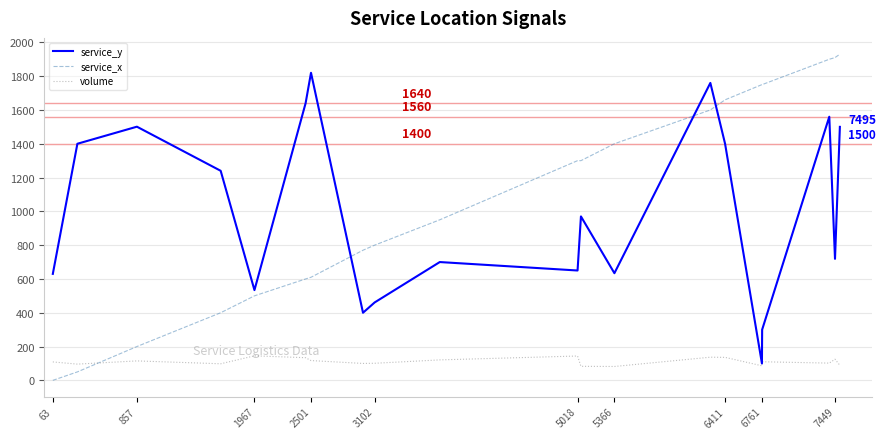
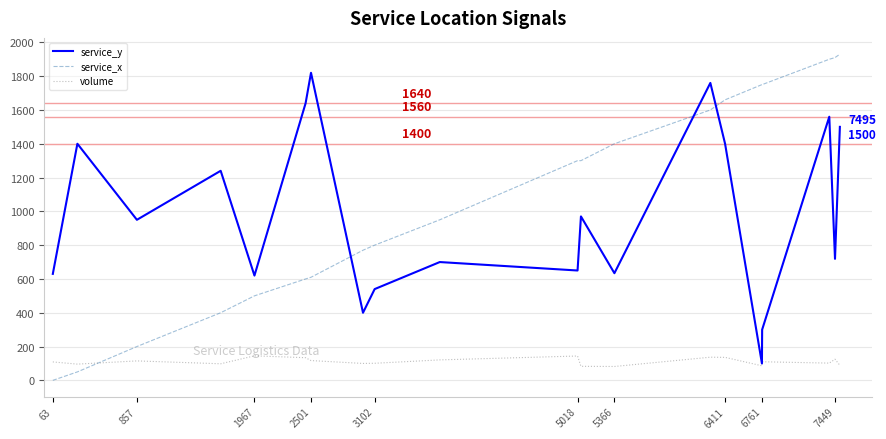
service_y, 857: 1500 -> 950
service_y, 1967: 530 -> 620
service_y, 3102: 460 -> 540
